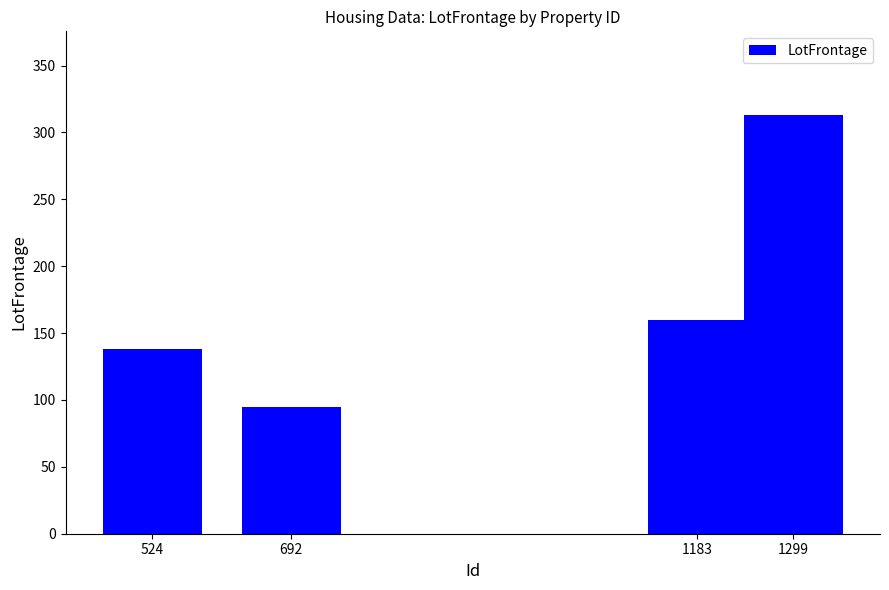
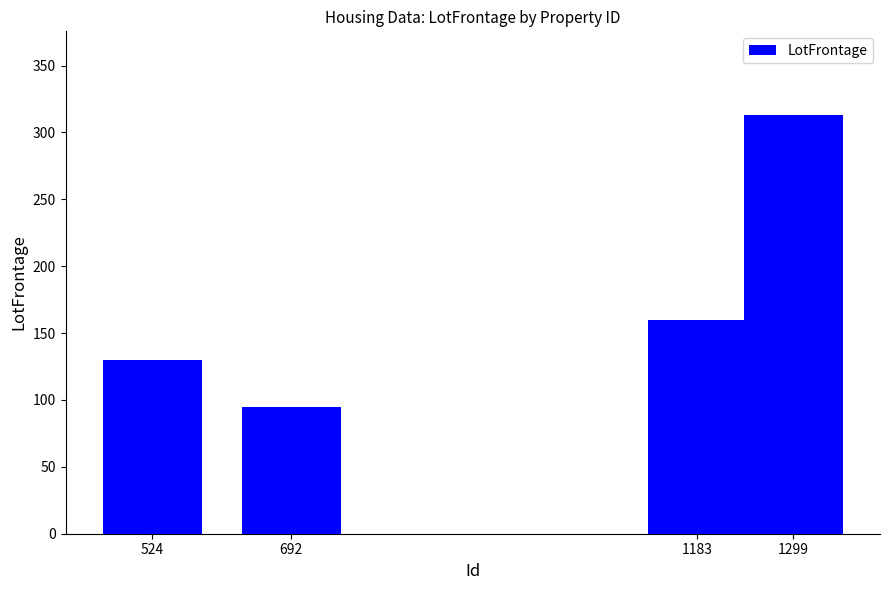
524: 138 -> 130
